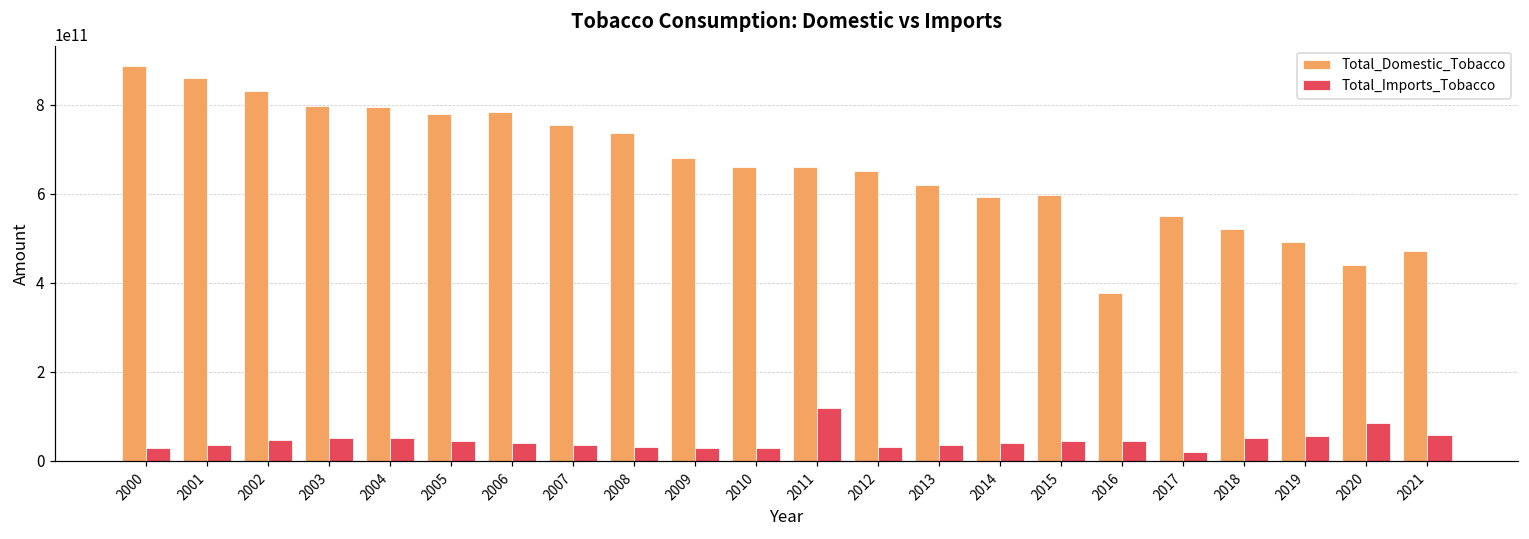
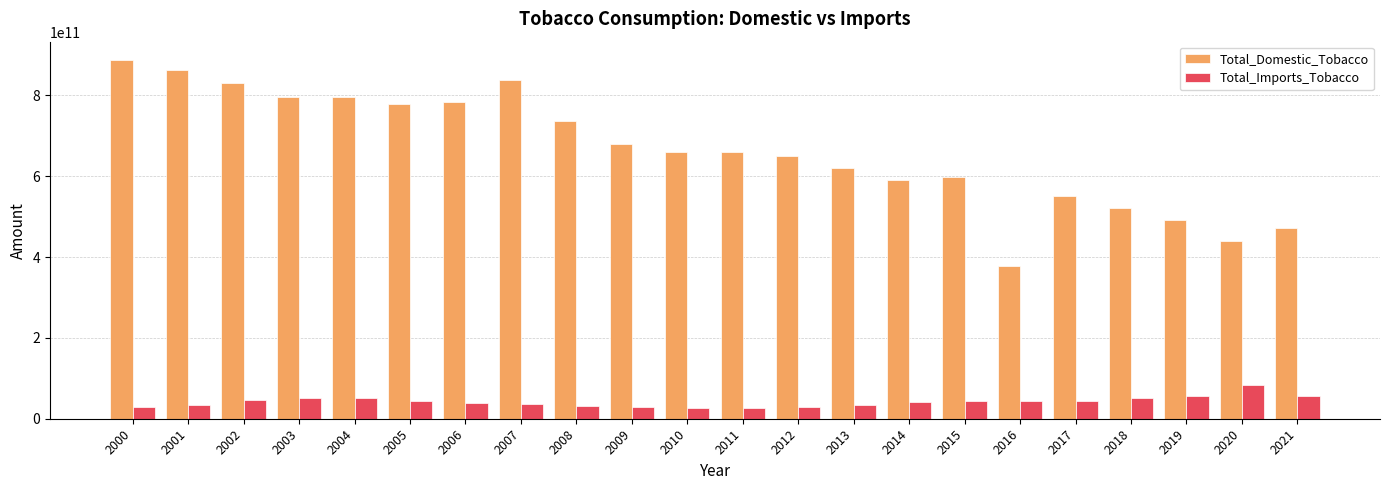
Total_Domestic_Tobacco, 2007: 760000000000 -> 840000000000
Total_Imports_Tobacco, 2011: 120000000000 -> 30000000000
Total_Imports_Tobacco, 2017: 20000000000 -> 40000000000
